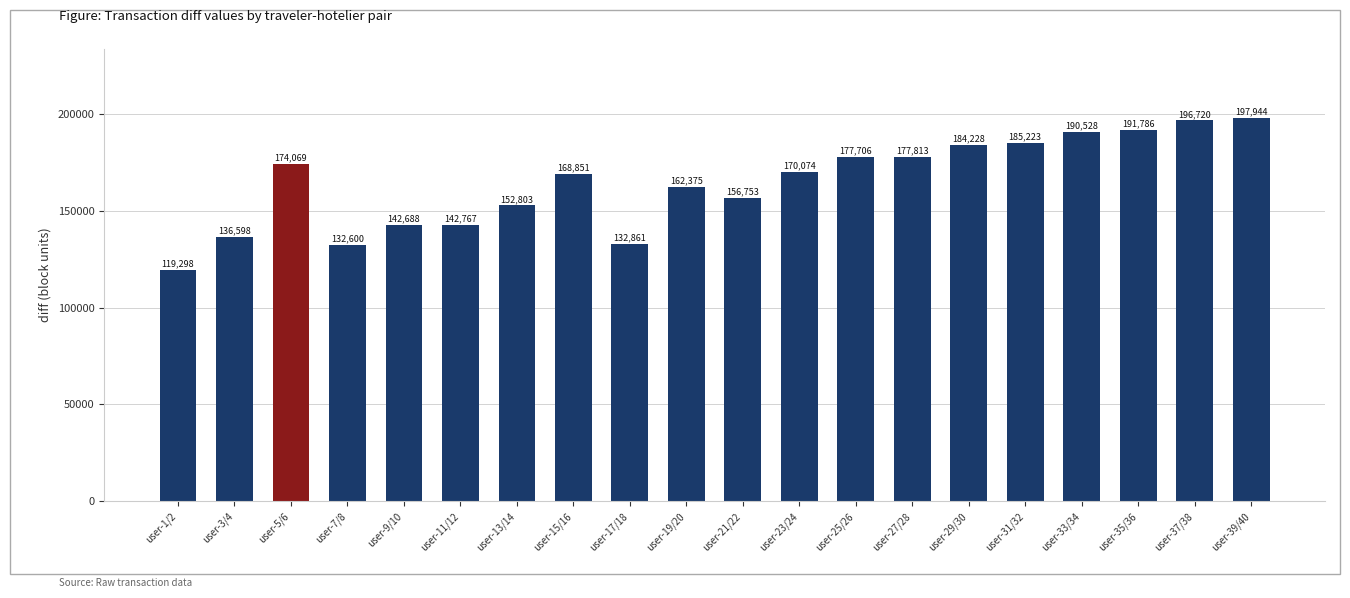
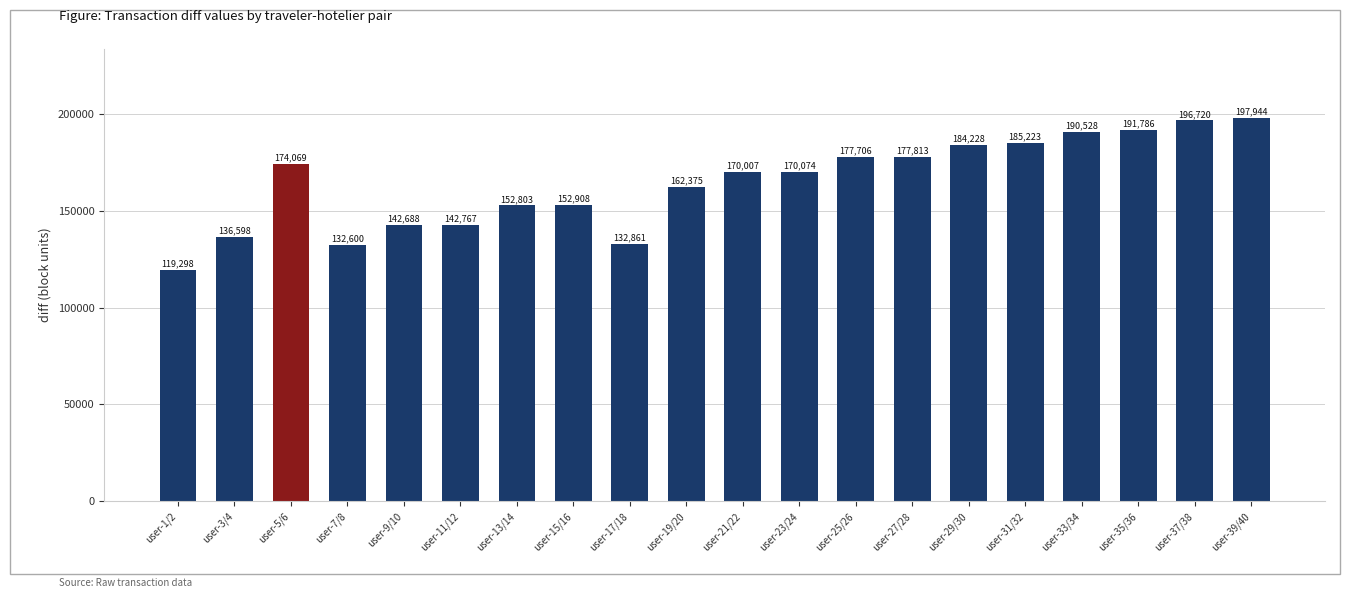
user-15/16: 168,851 -> 152,908
user-21/22: 156,753 -> 170,007
